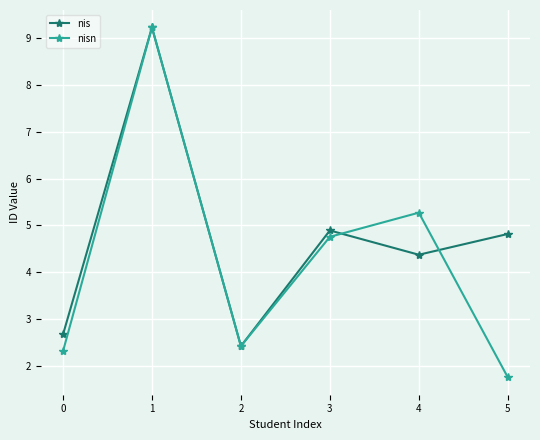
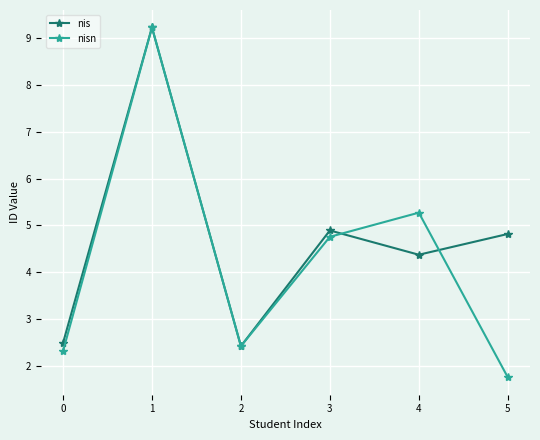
nis, 0: 2.7 -> 2.5
